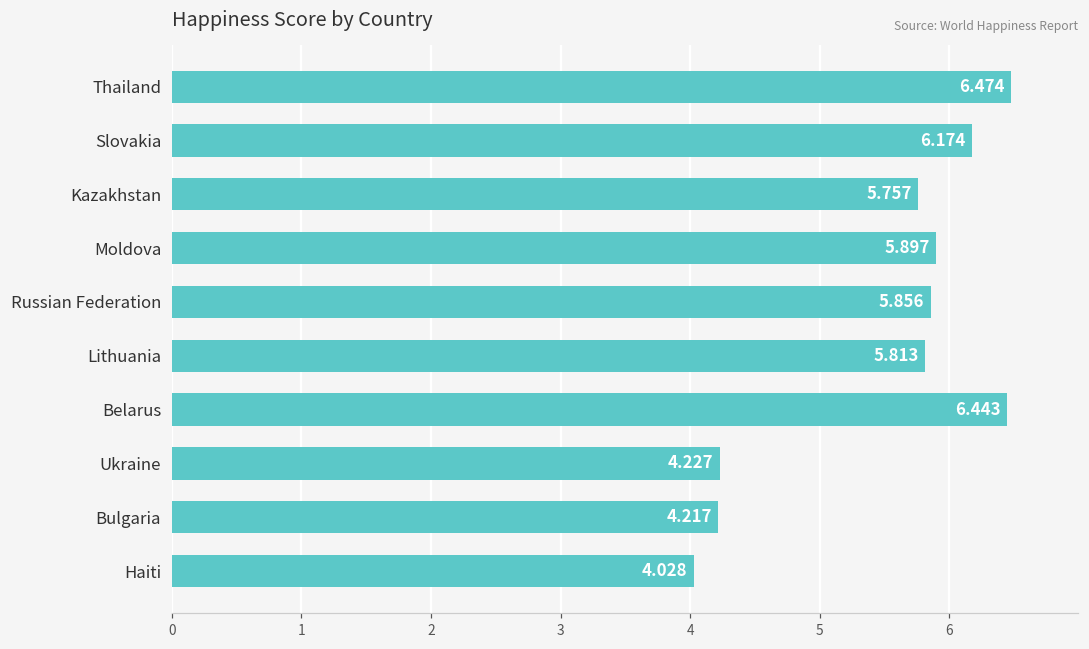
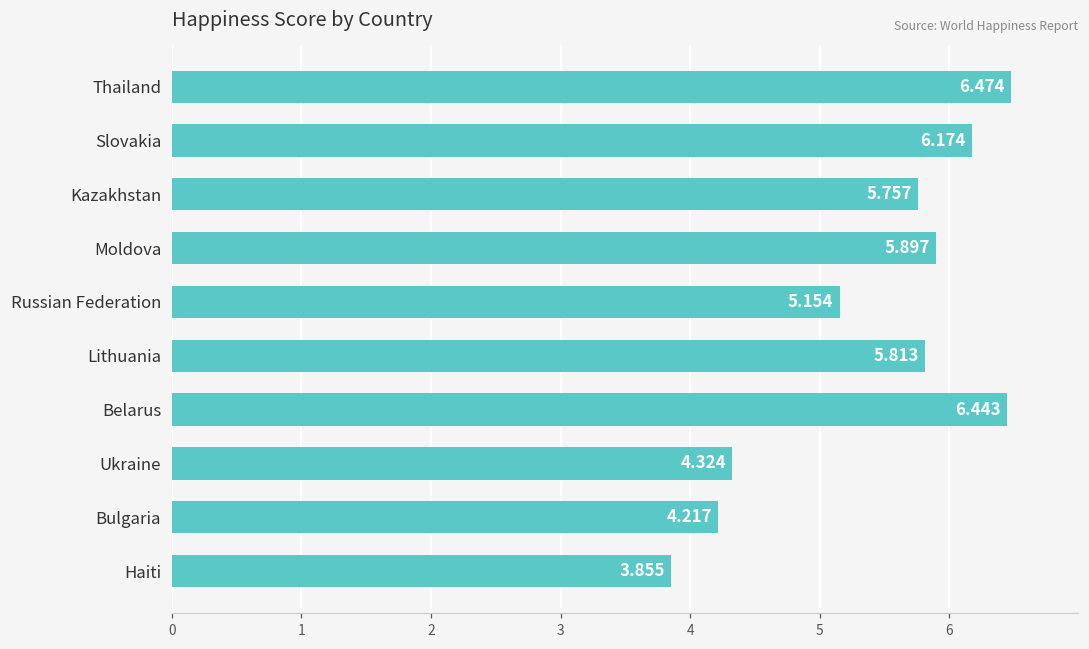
Russian Federation: 5.856 -> 5.154
Ukraine: 4.227 -> 4.324
Haiti: 4.028 -> 3.855
